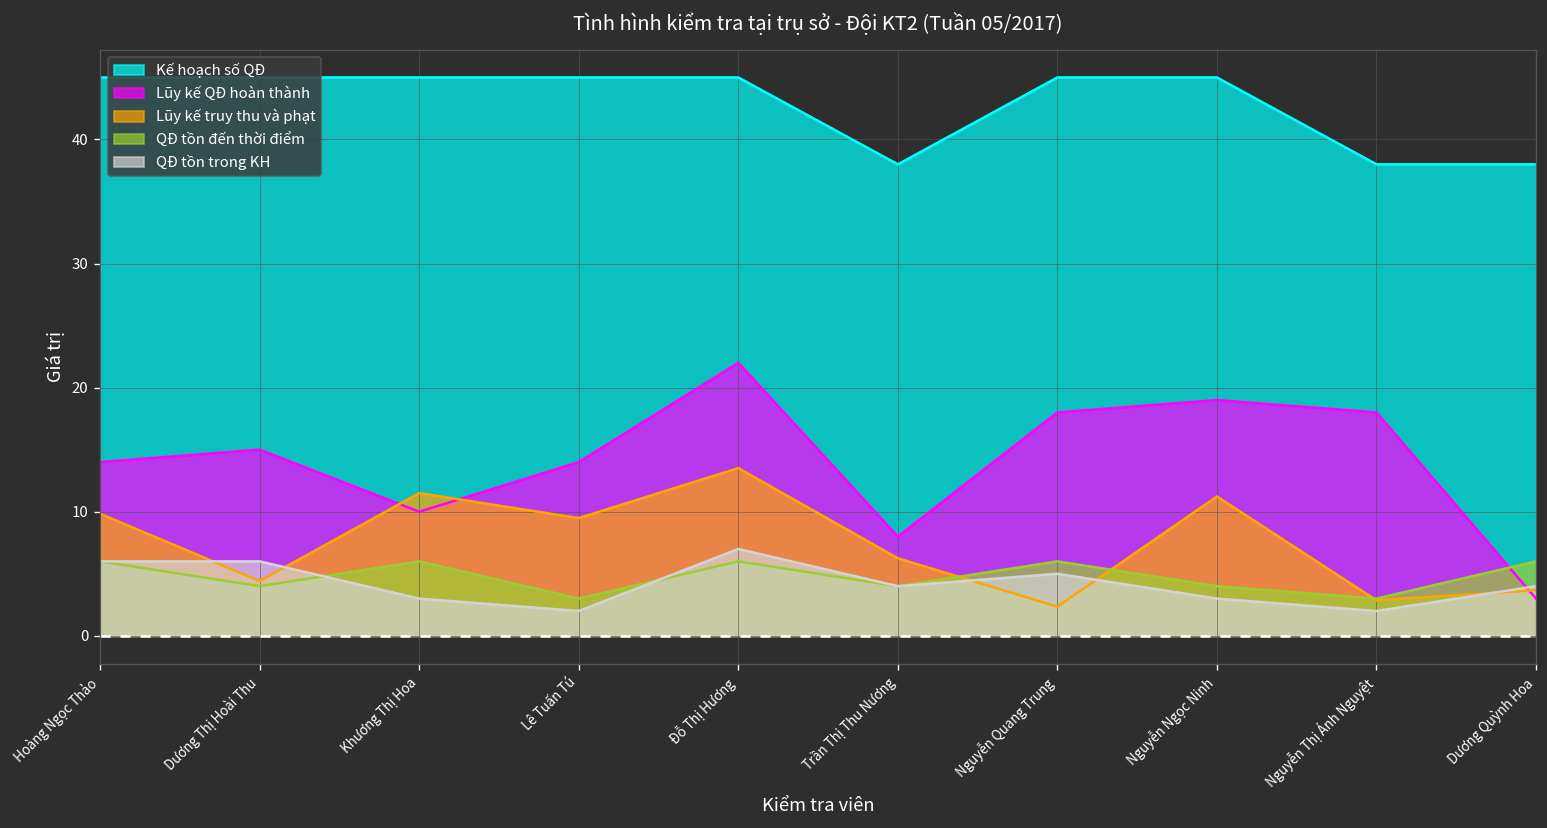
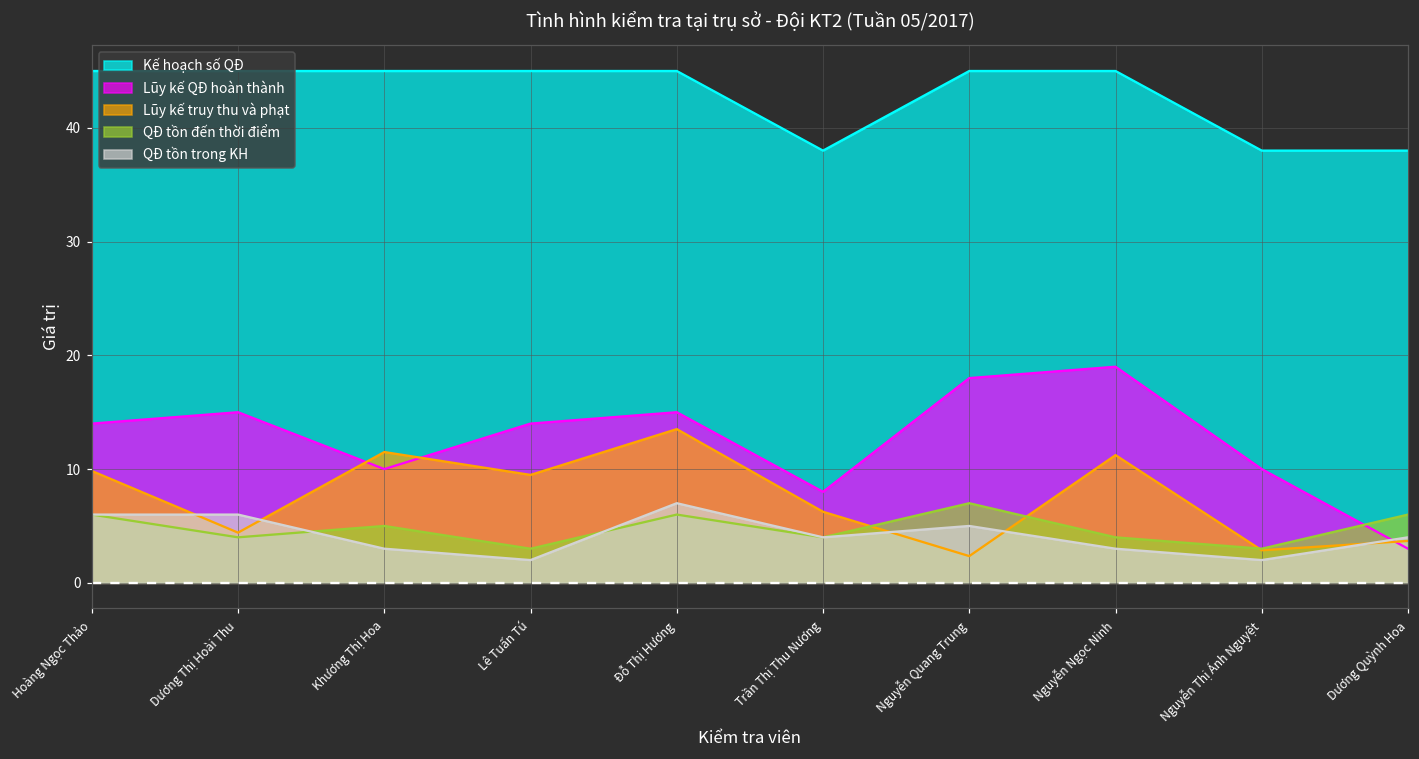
QĐ tồn đến thời điểm, Khương Thị Hoa: 6 -> 5
Lũy kế QĐ hoàn thành, Đỗ Thị Hương: 22 -> 15
QĐ tồn đến thời điểm, Nguyễn Quang Trung: 6 -> 7
Lũy kế QĐ hoàn thành, Nguyễn Thị Ánh Nguyệt: 18 -> 10
